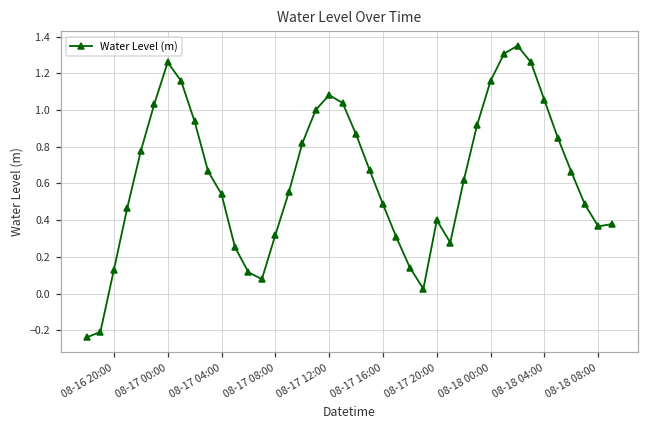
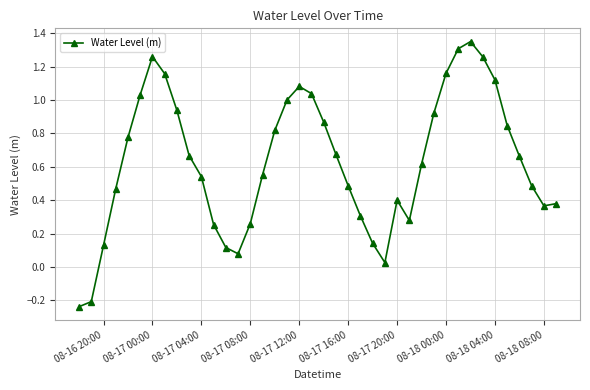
08-17 08:00: 0.32 -> 0.26
08-18 04:00: 1.05 -> 1.12
